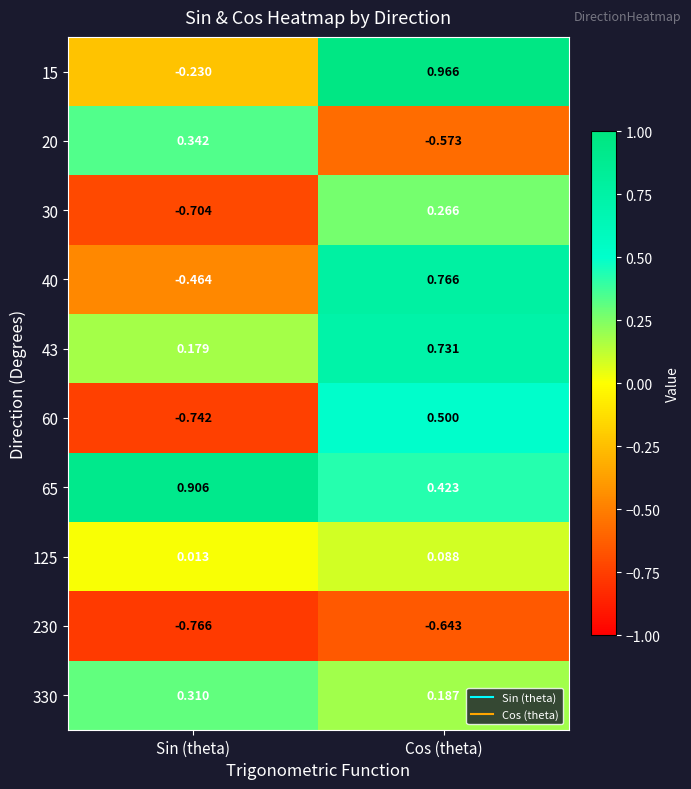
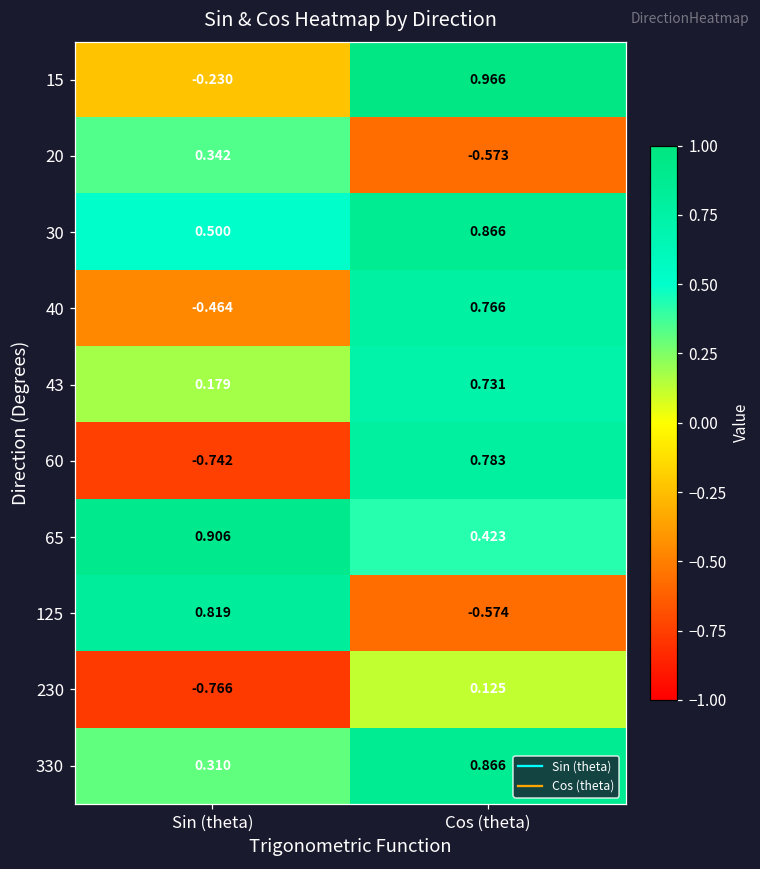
30, Sin (theta): -0.704 -> 0.500
30, Cos (theta): 0.266 -> 0.866
60, Cos (theta): 0.500 -> 0.783
125, Sin (theta): 0.013 -> 0.819
125, Cos (theta): 0.088 -> -0.574
230, Cos (theta): -0.643 -> 0.125
330, Cos (theta): 0.187 -> 0.866
